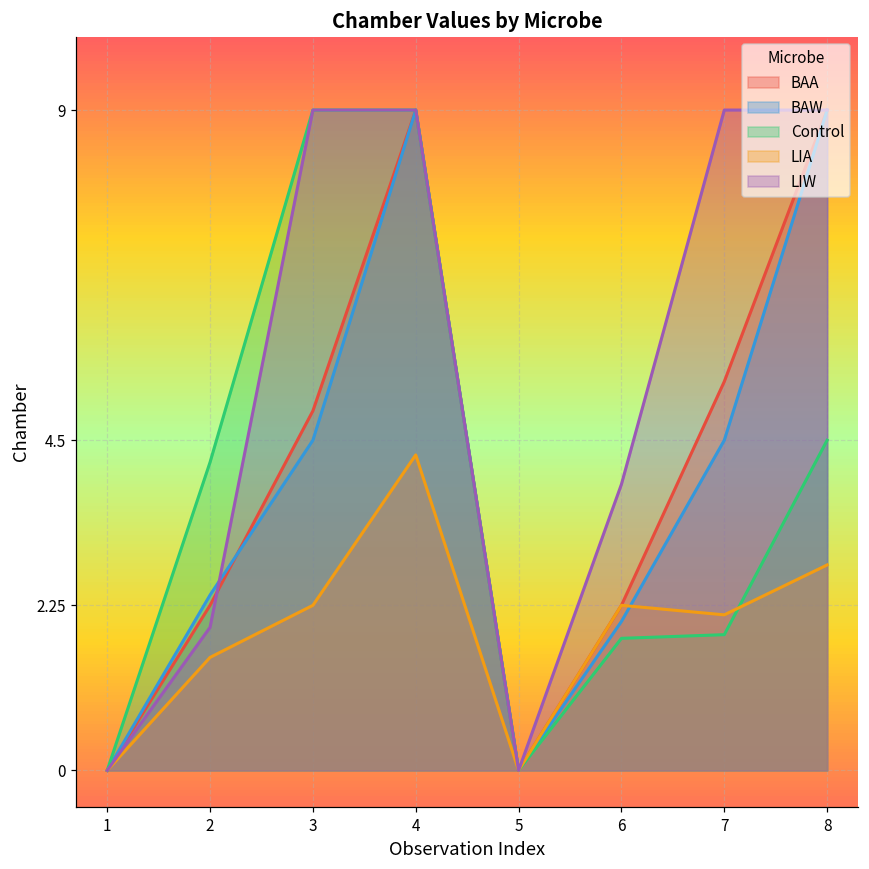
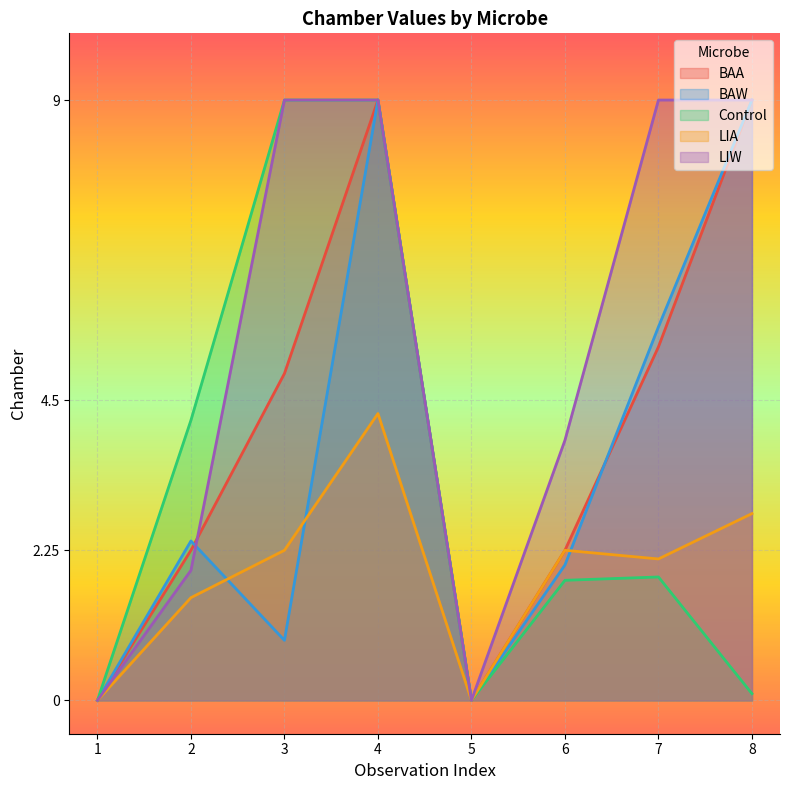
BAW, 3: 4.5 -> 0.9
BAW, 7: 4.5 -> 5.6
Control, 8: 4.5 -> 0.1
